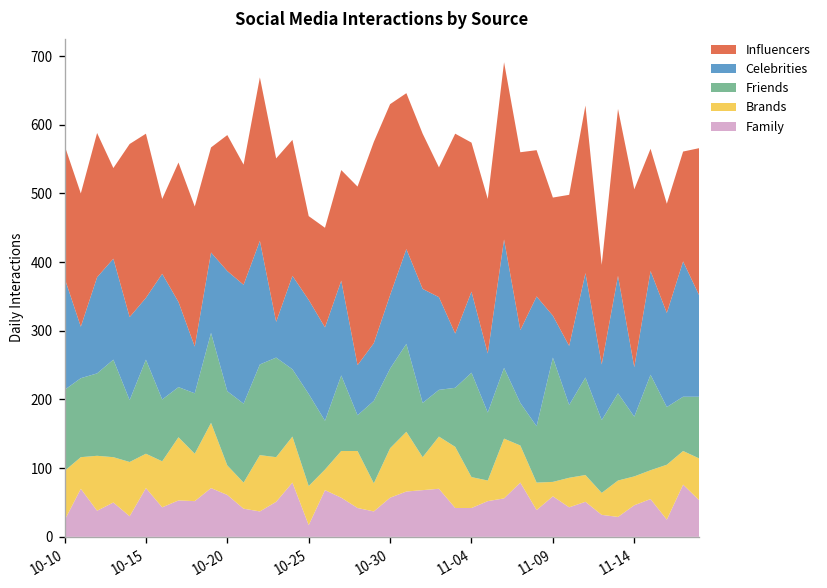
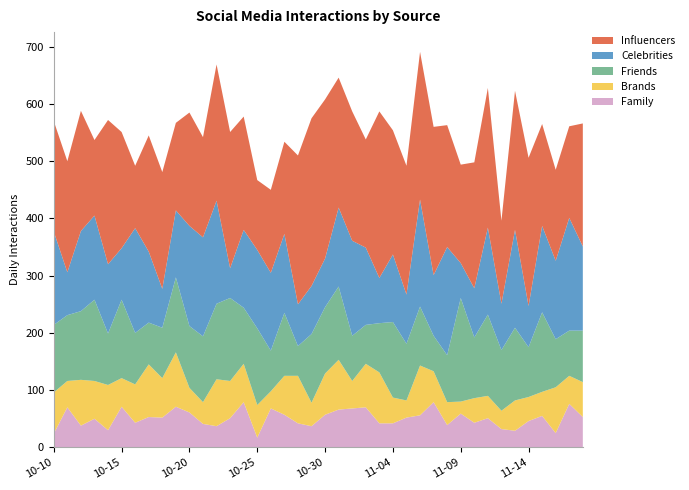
Influencers, 10-15: 240 -> 200
Celebrities, 10-30: 110 -> 90
Friends, 11-04: 150 -> 130
